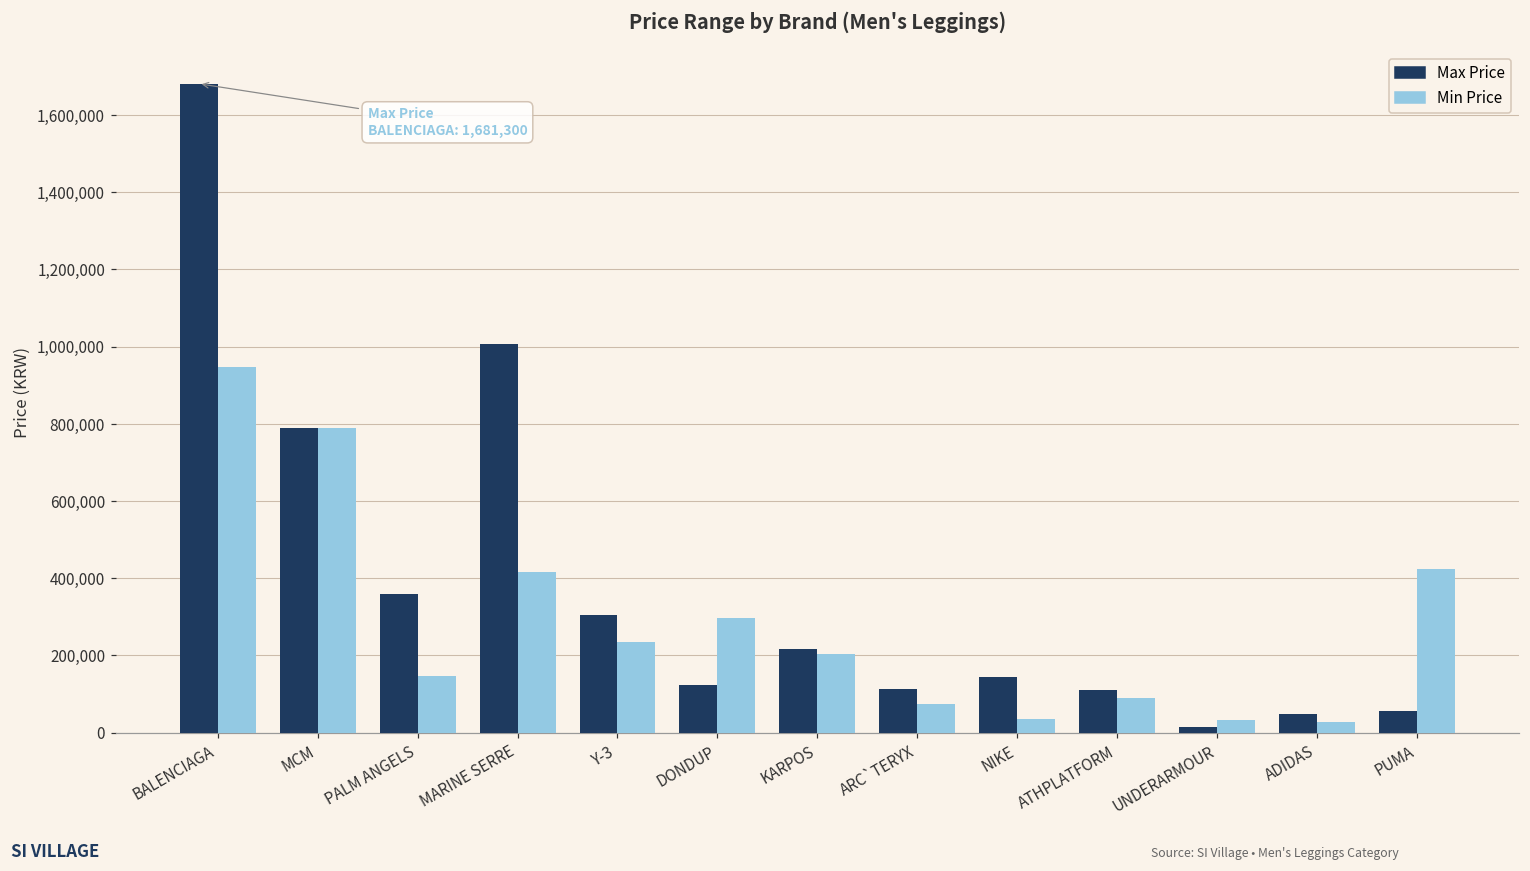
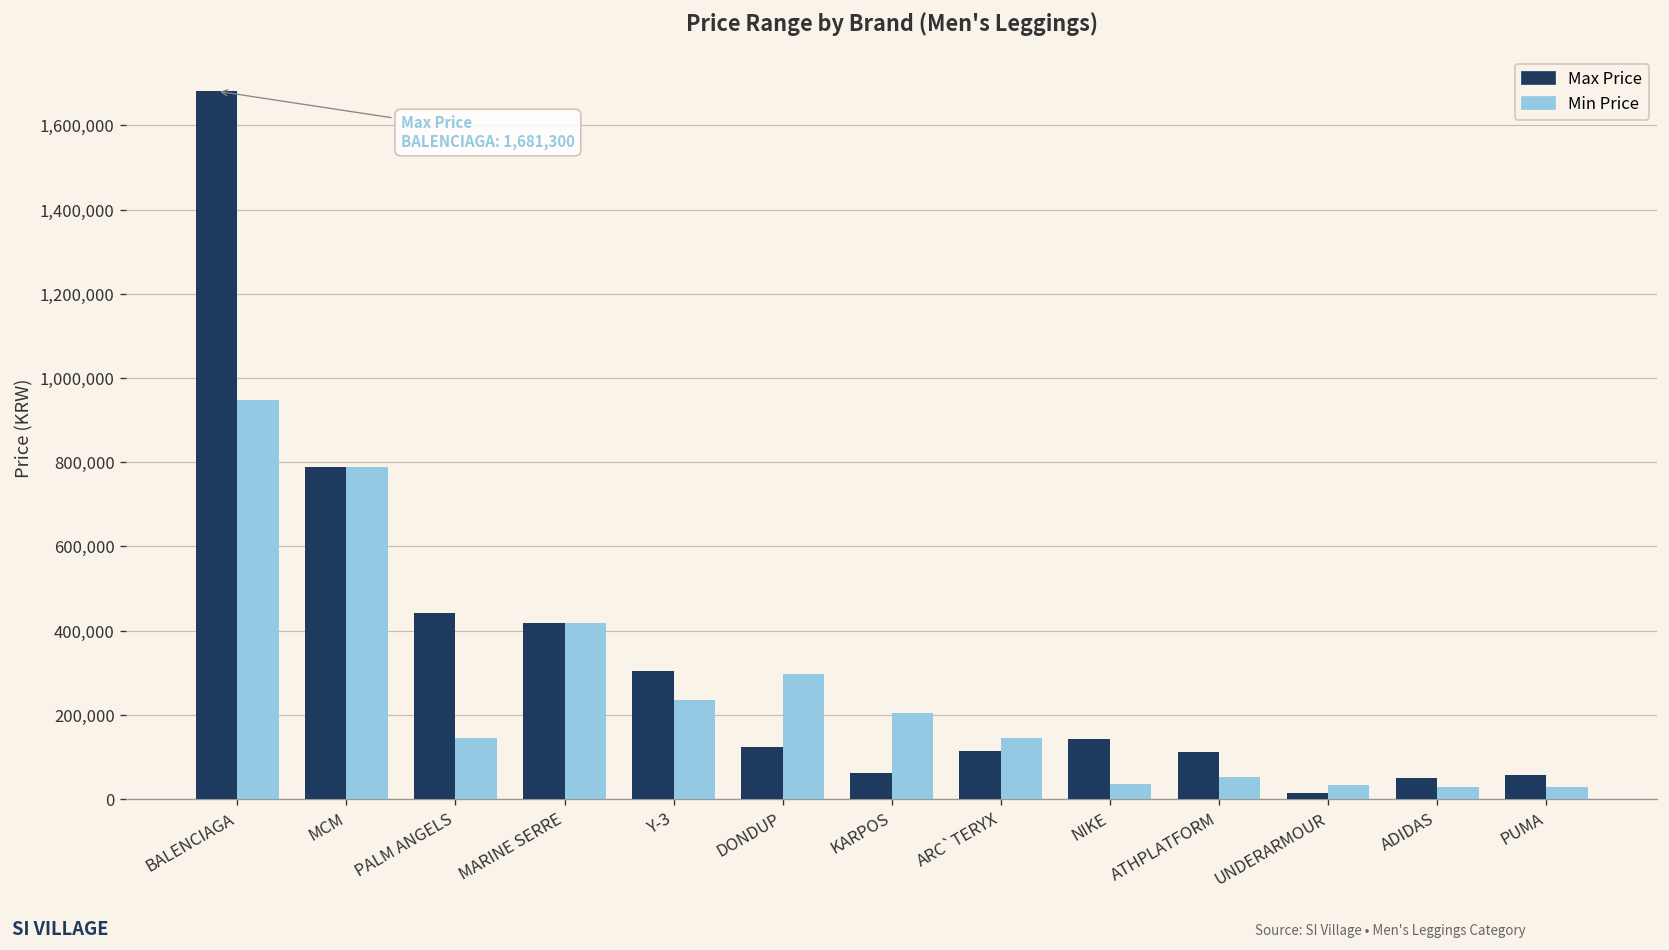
Max Price, PALM ANGELS: 360,000 -> 440,000
Max Price, MARINE SERRE: 1,010,000 -> 420,000
Max Price, KARPOS: 220,000 -> 60,000
Min Price, ARC`TERYX: 80,000 -> 150,000
Min Price, ATHPLATFORM: 90,000 -> 50,000
Min Price, PUMA: 420,000 -> 30,000
